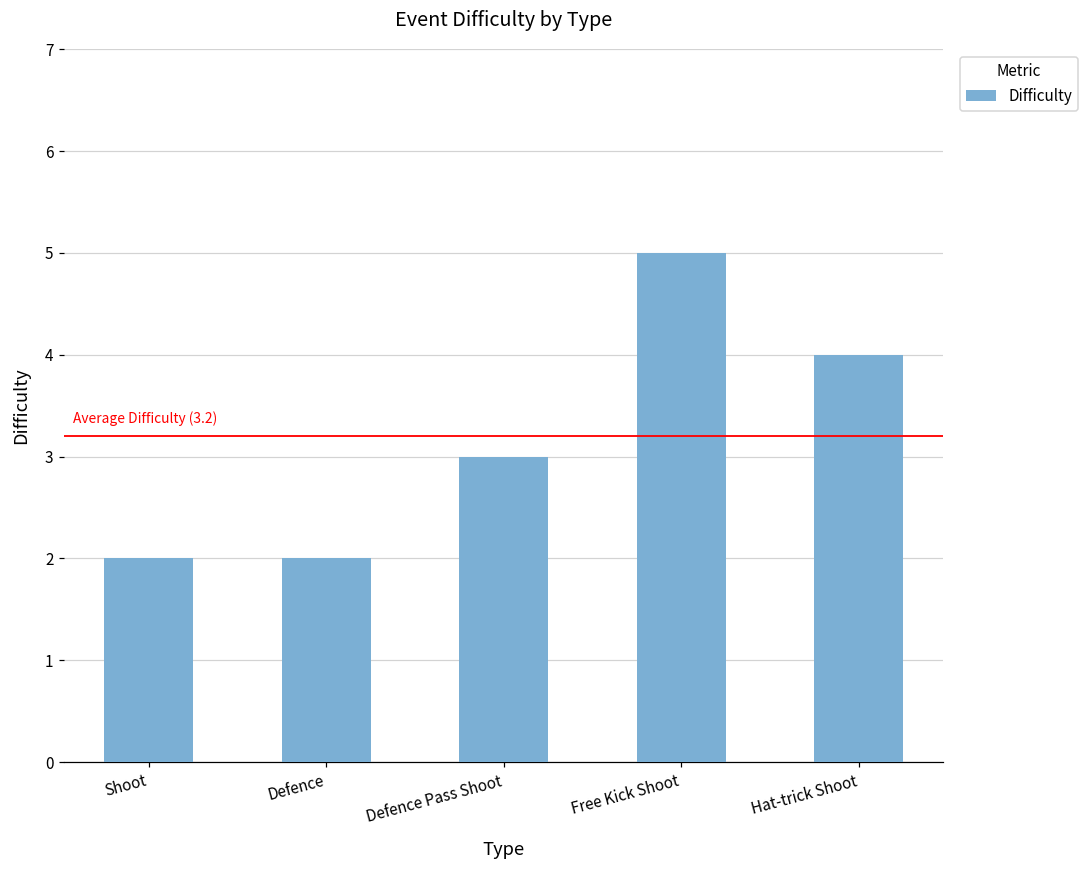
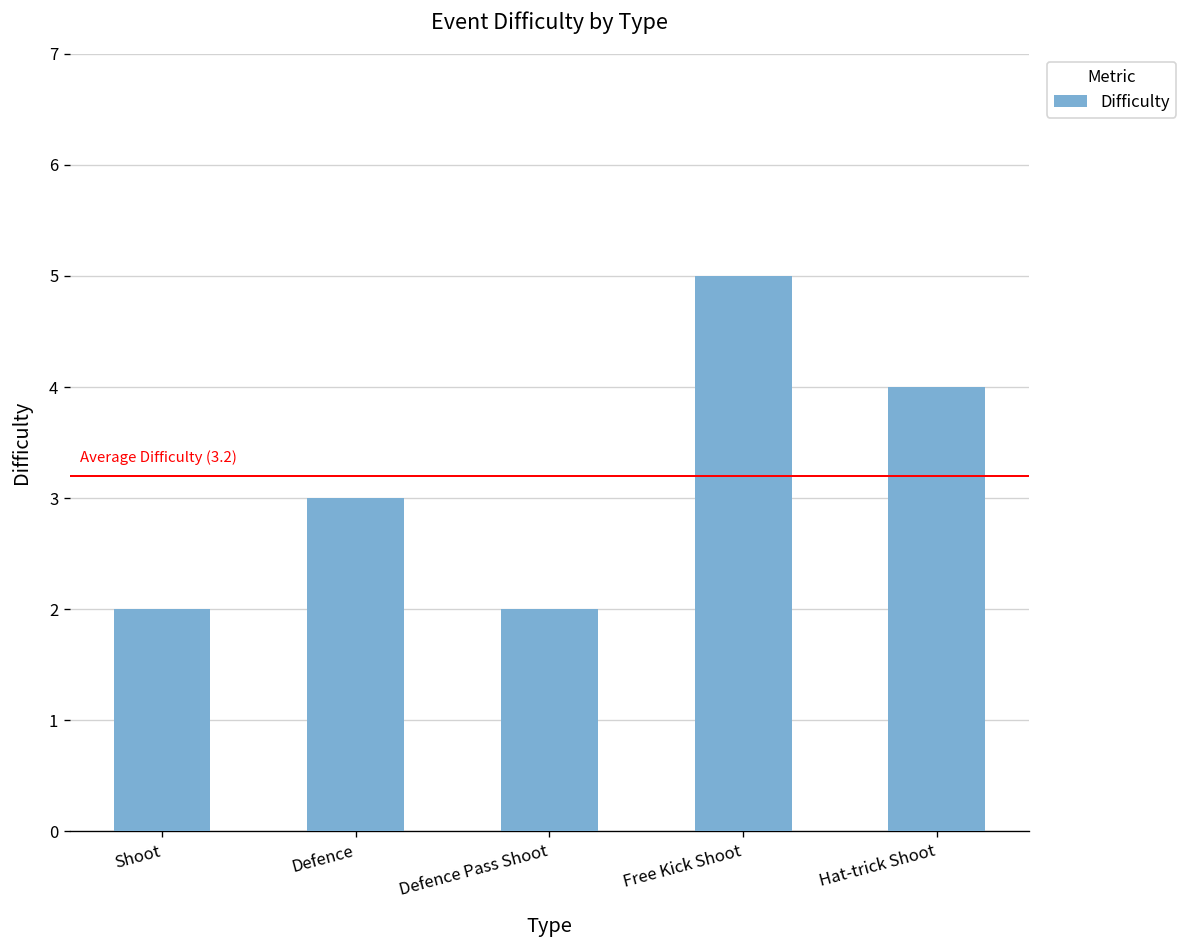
Defence: 2 -> 3
Defence Pass Shoot: 3 -> 2
